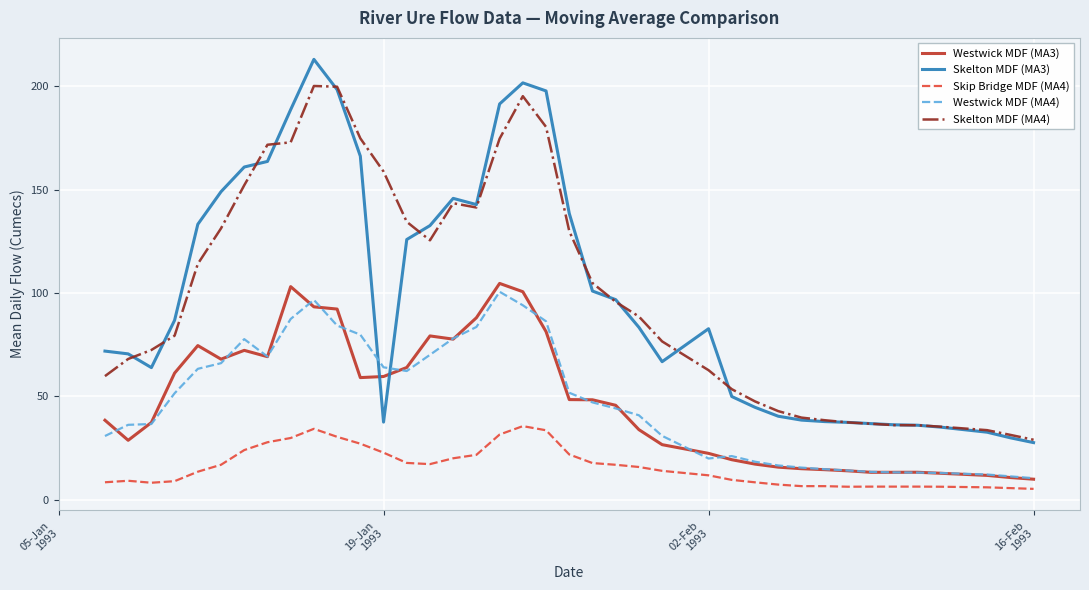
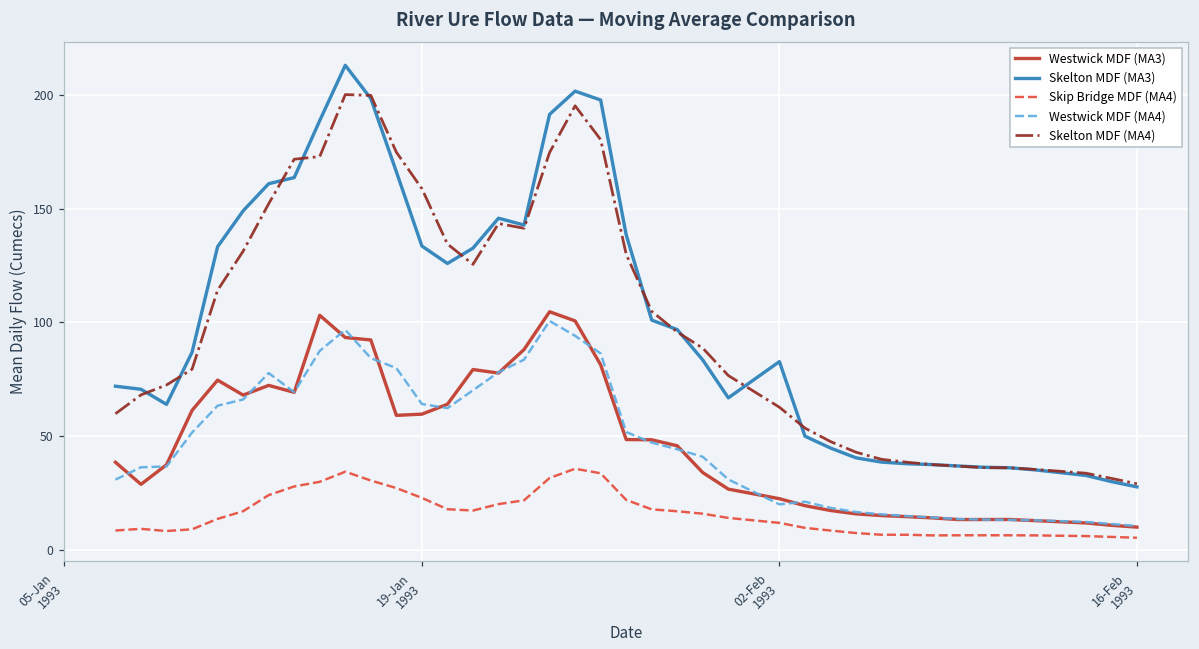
Skelton MDF (MA3), 19-Jan 1993: 38 -> 134
